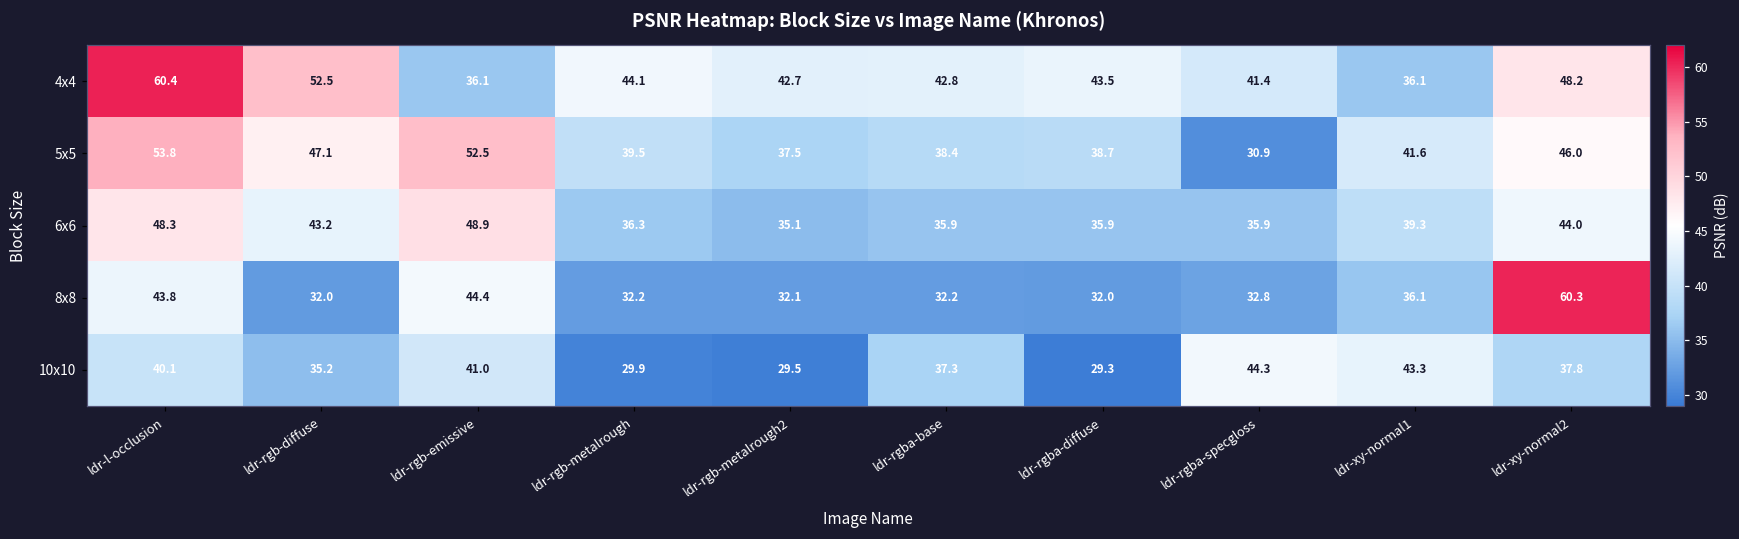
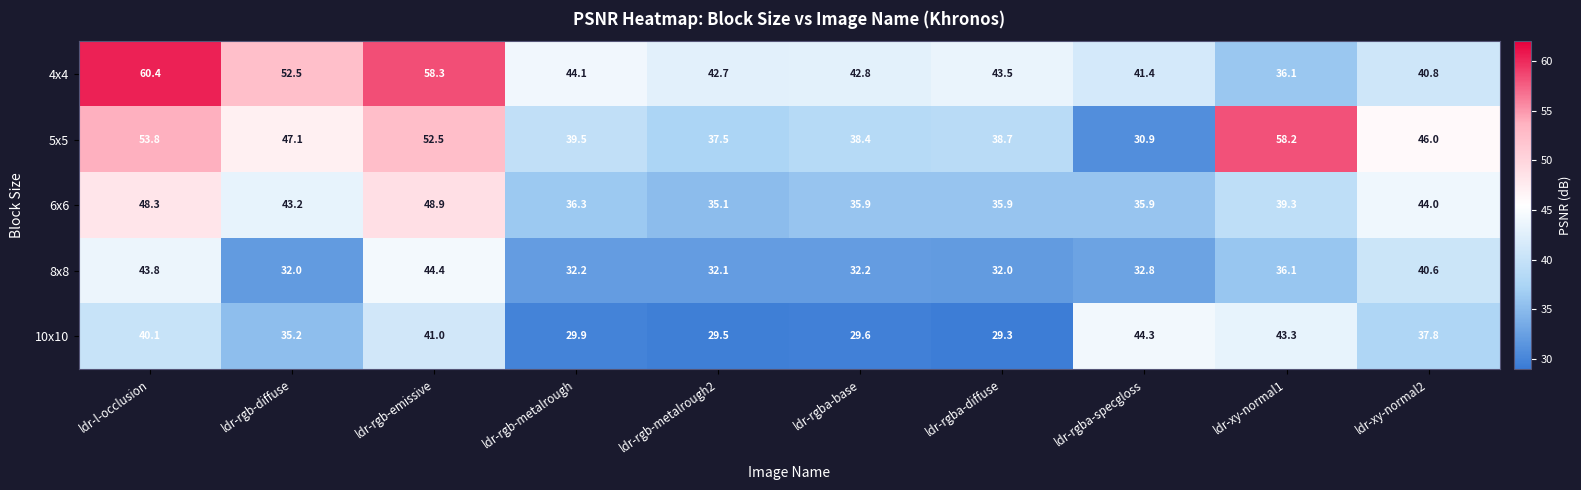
4x4, ldr-rgb-emissive: 36.1 -> 58.3
4x4, ldr-xy-normal2: 48.2 -> 40.8
5x5, ldr-xy-normal1: 41.6 -> 58.2
8x8, ldr-xy-normal2: 60.3 -> 40.6
10x10, ldr-rgba-base: 37.3 -> 29.6
